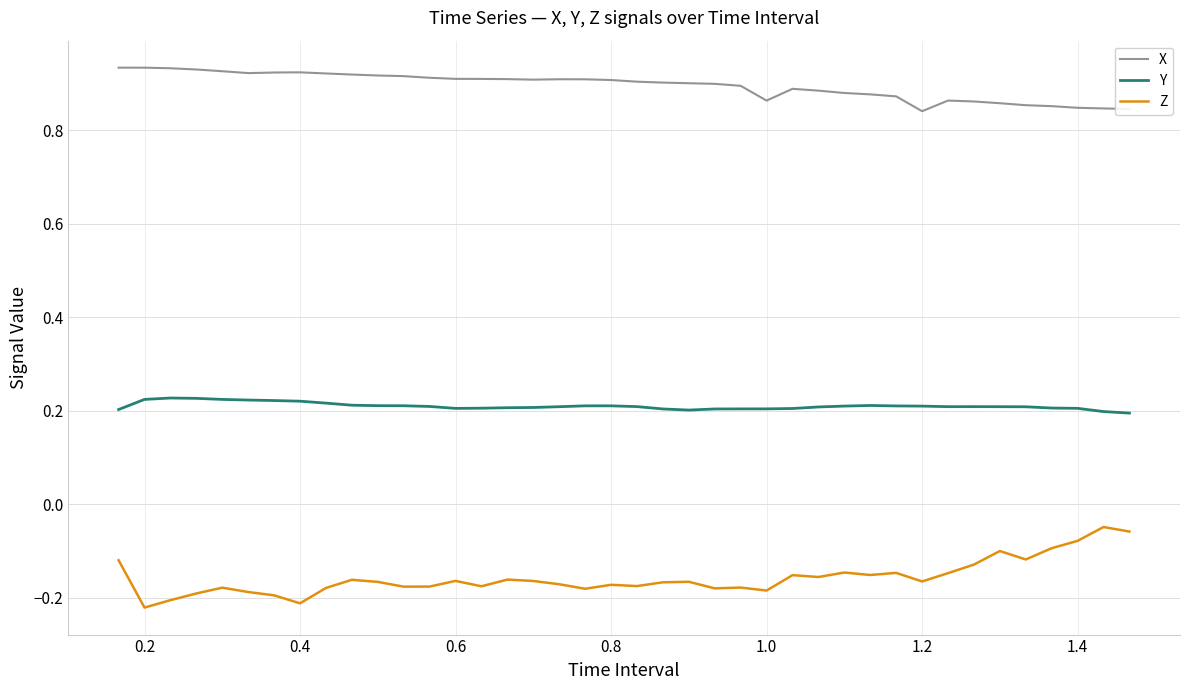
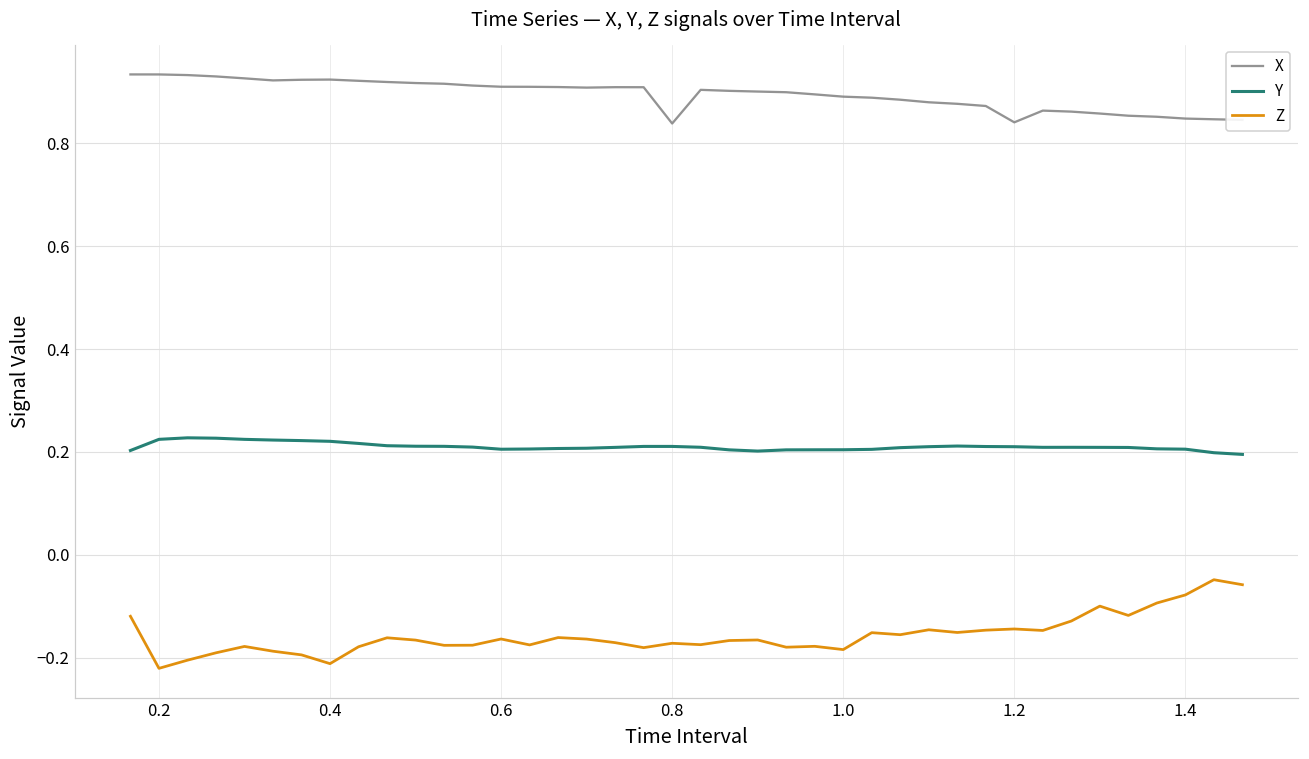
X, 0.8: 0.91 -> 0.84
X, 1.0: 0.86 -> 0.89
Z, 1.2: -0.16 -> -0.14
